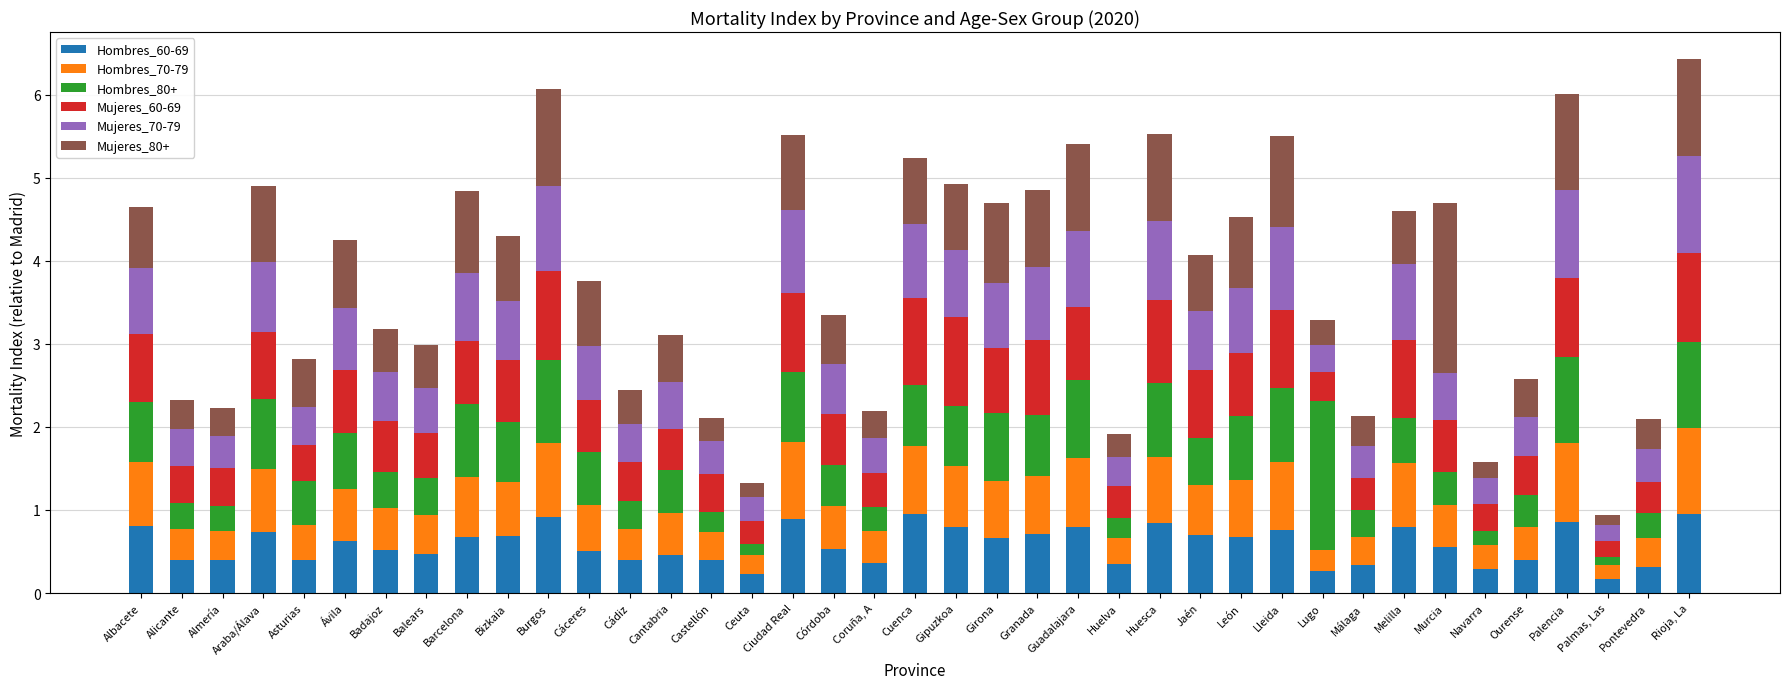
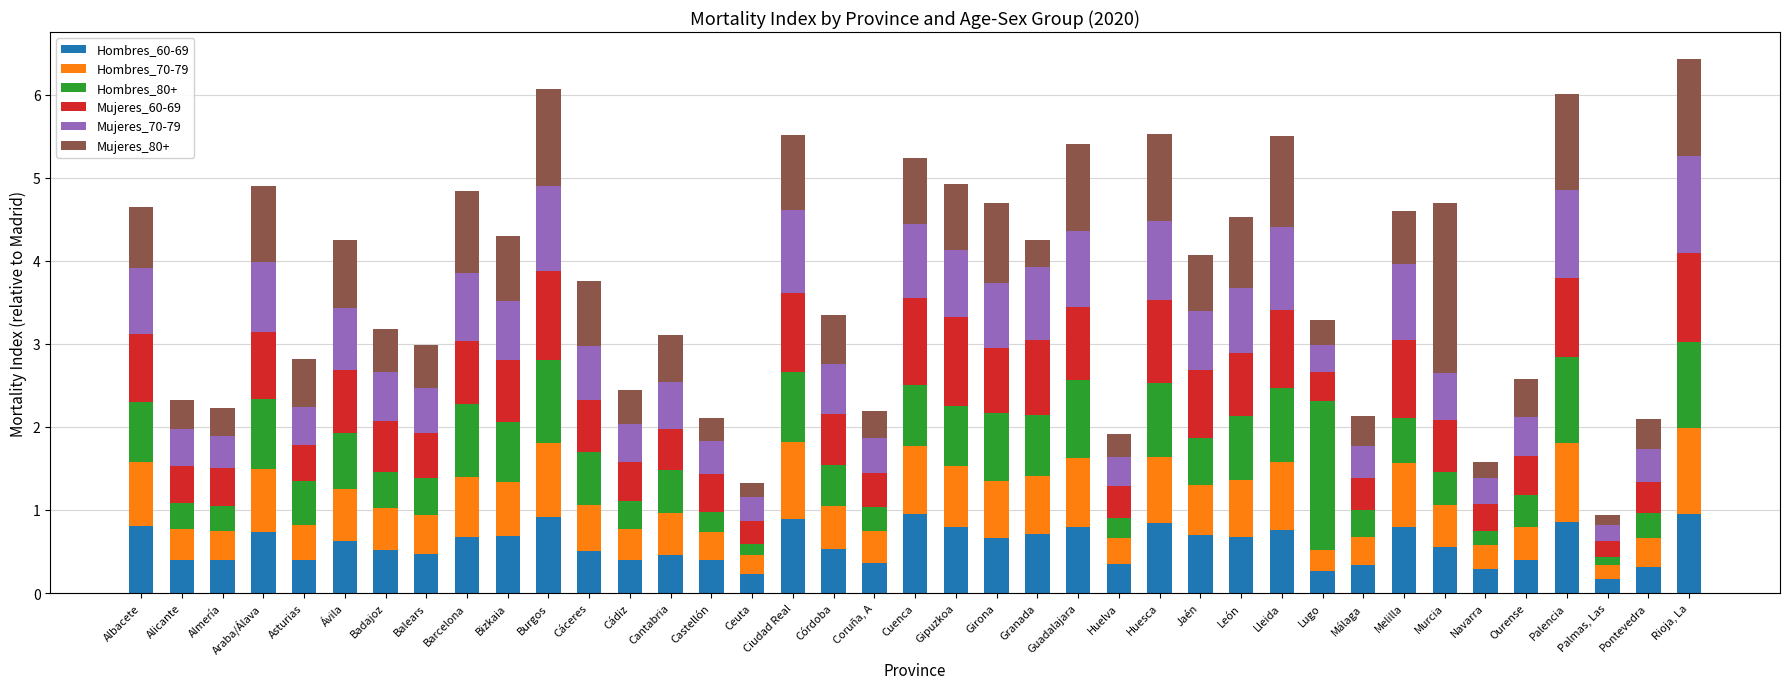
Mujeres_80+, Granada: 0.9 -> 0.3
